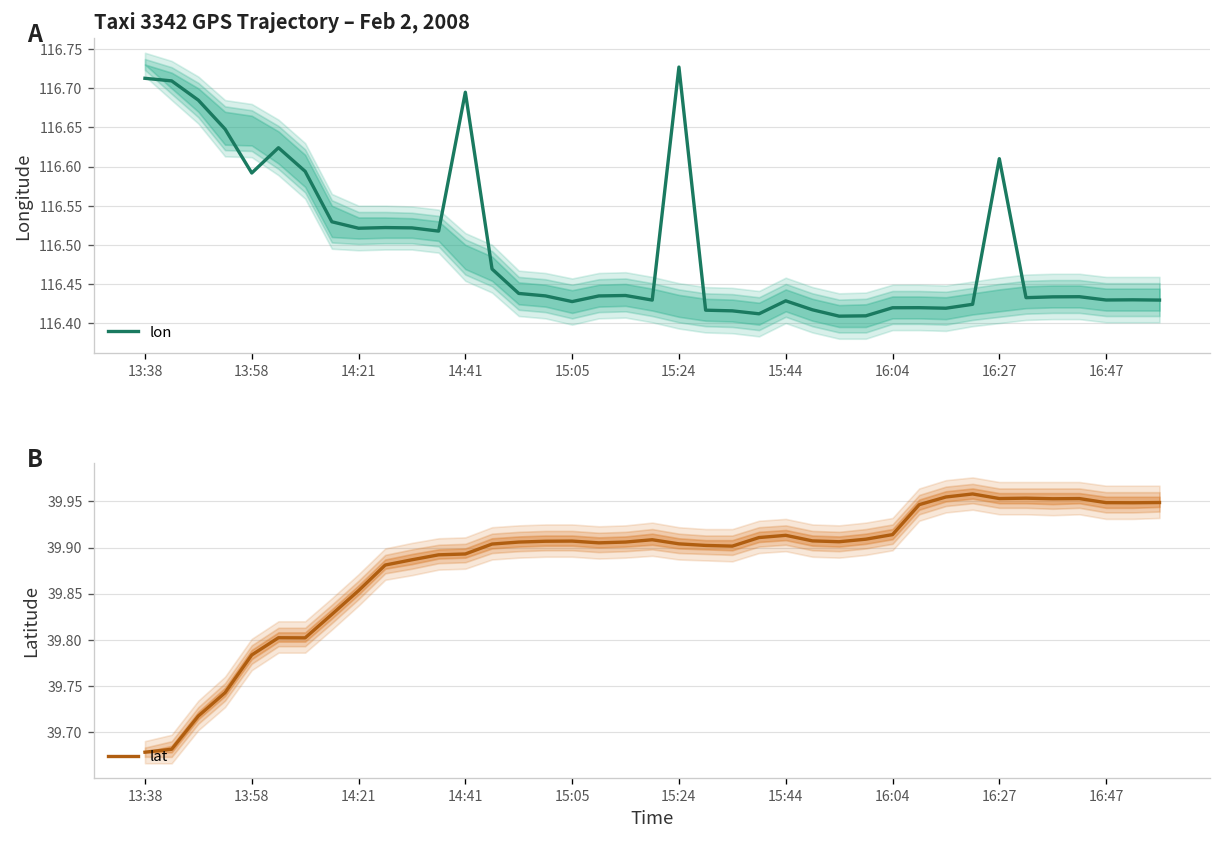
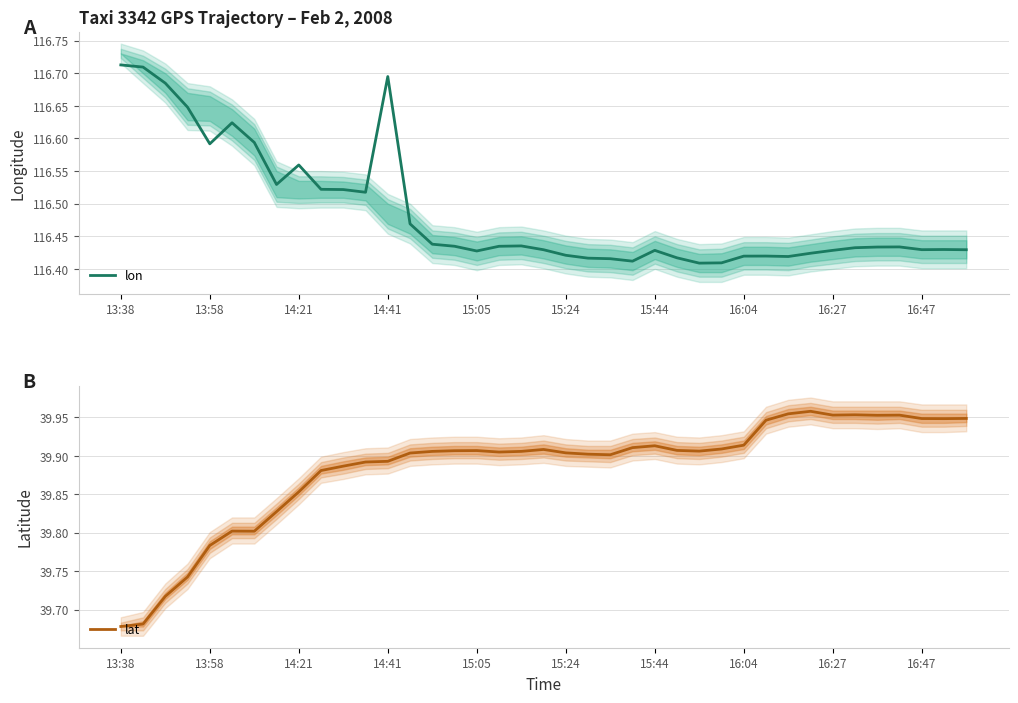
Taxi 3342 GPS Trajectory – Feb 2, 2008, lon, 14:21: 116.52 -> 116.56
Taxi 3342 GPS Trajectory – Feb 2, 2008, lon, 15:24: 116.73 -> 116.42
Taxi 3342 GPS Trajectory – Feb 2, 2008, lon, 16:27: 116.61 -> 116.43
